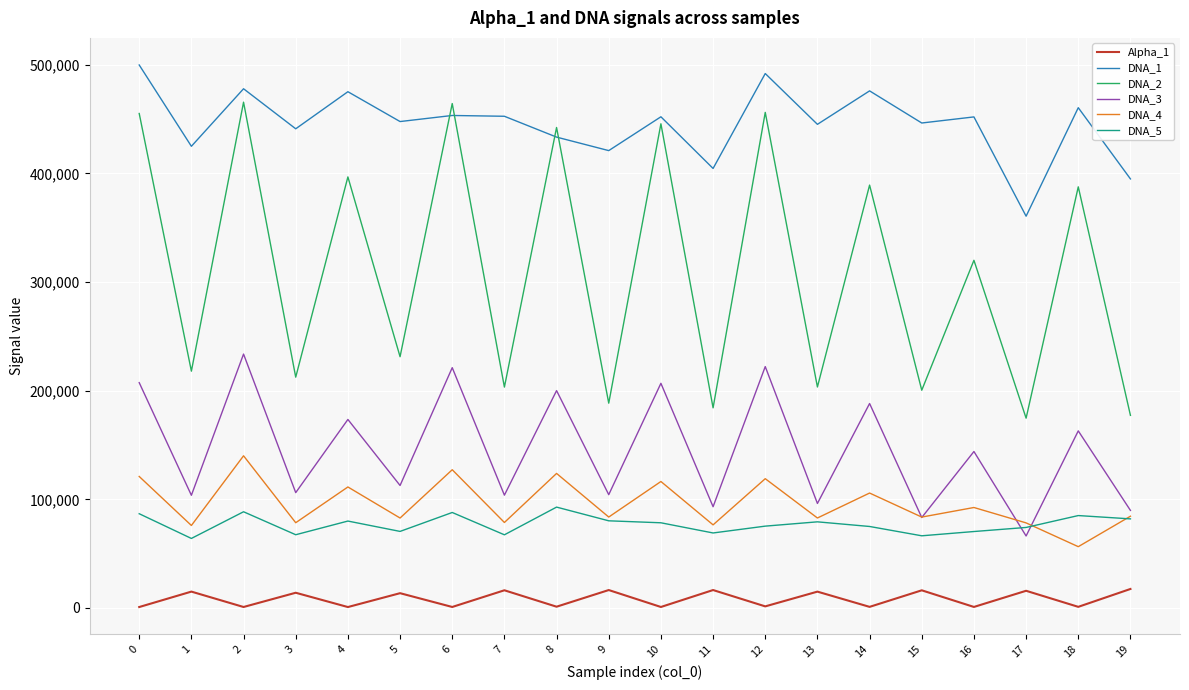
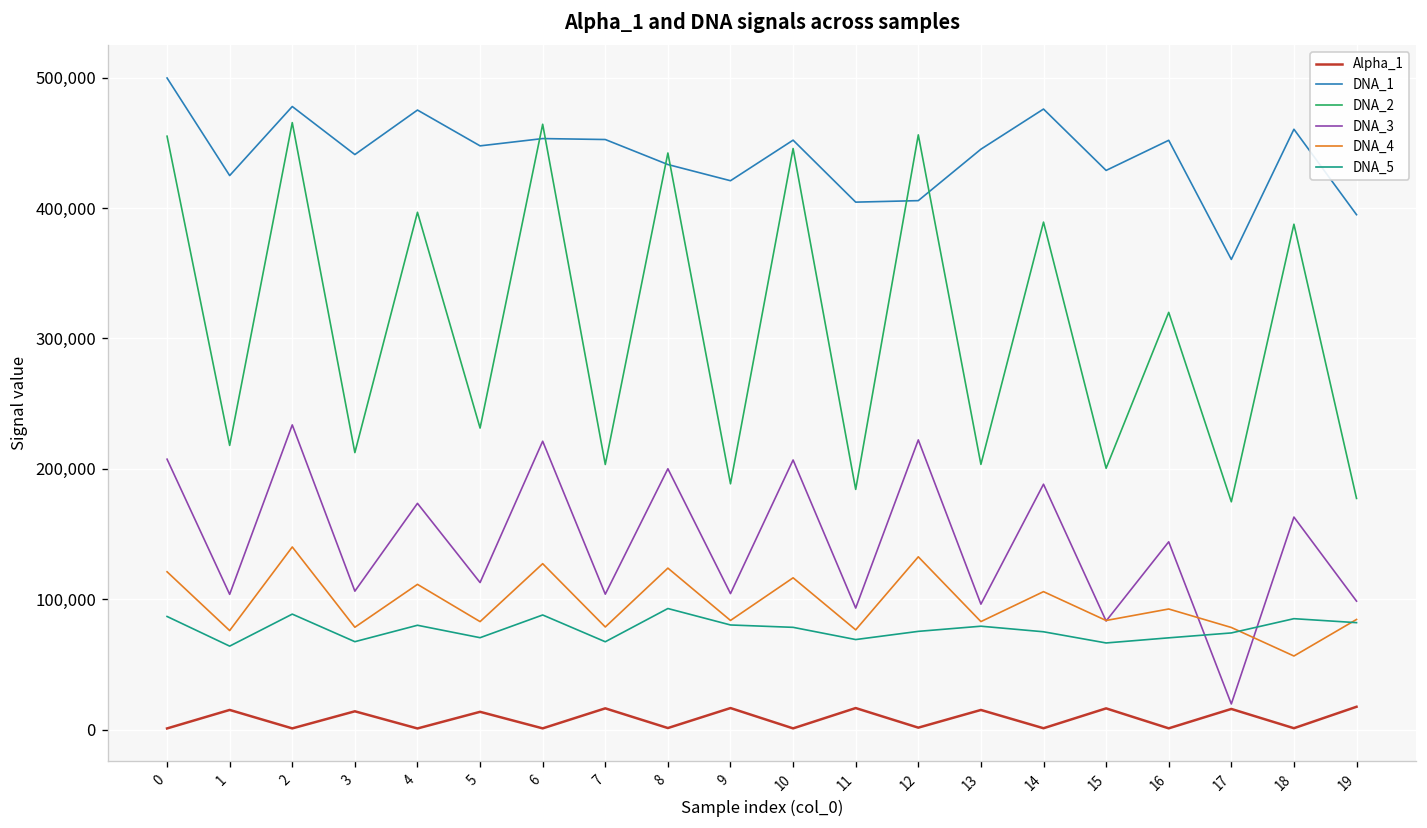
DNA_1, 12: 492,000 -> 406,000
DNA_4, 12: 119,000 -> 132,000
DNA_1, 15: 446,000 -> 429,000
DNA_3, 17: 66,000 -> 20,000
DNA_3, 19: 90,000 -> 98,000
